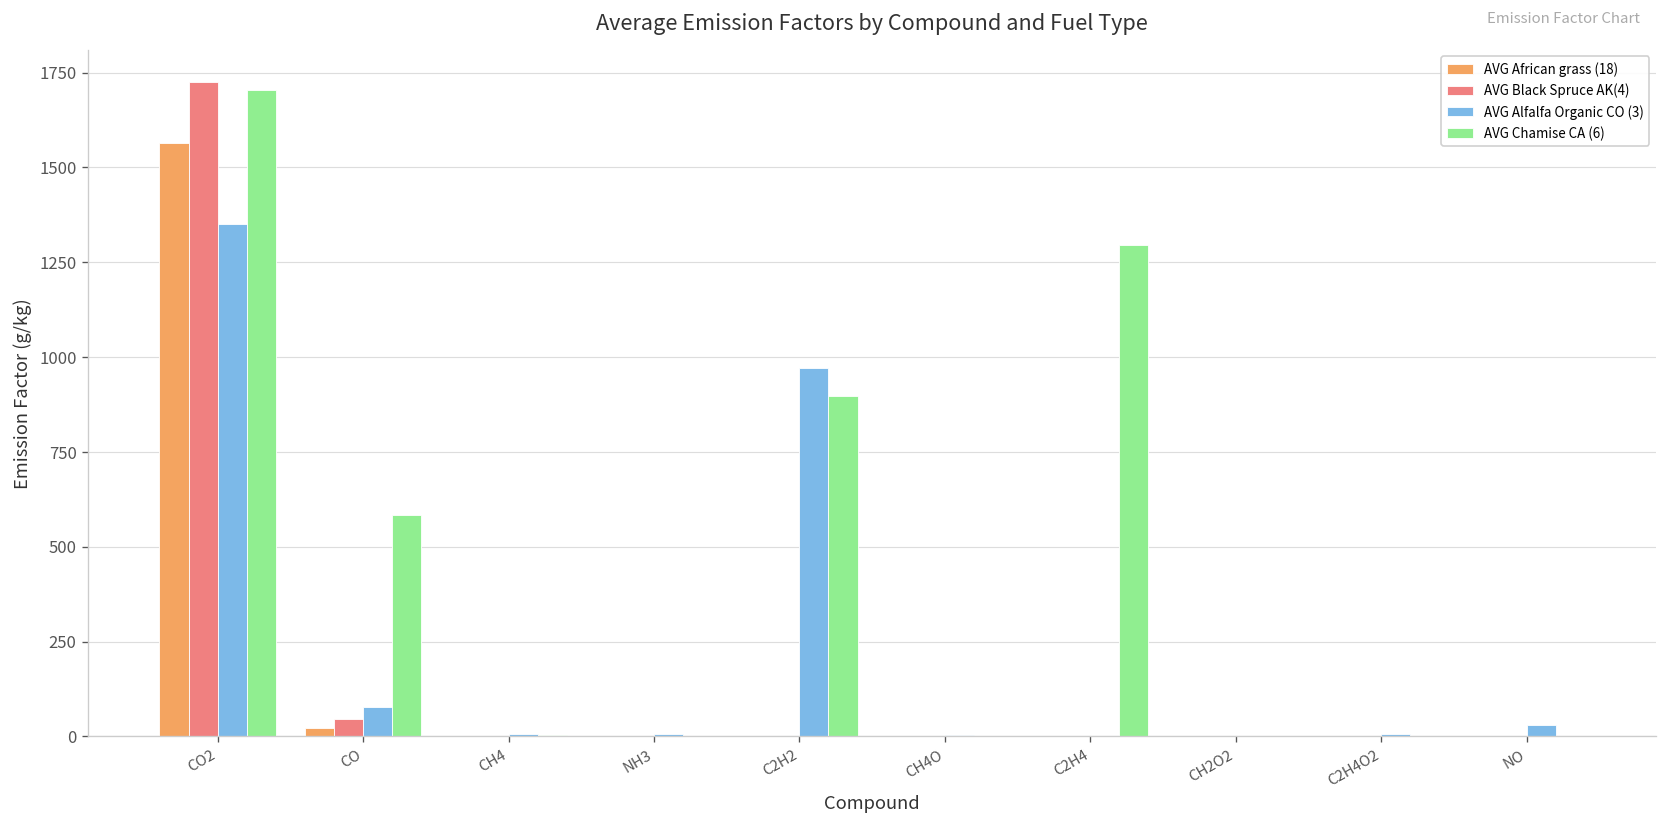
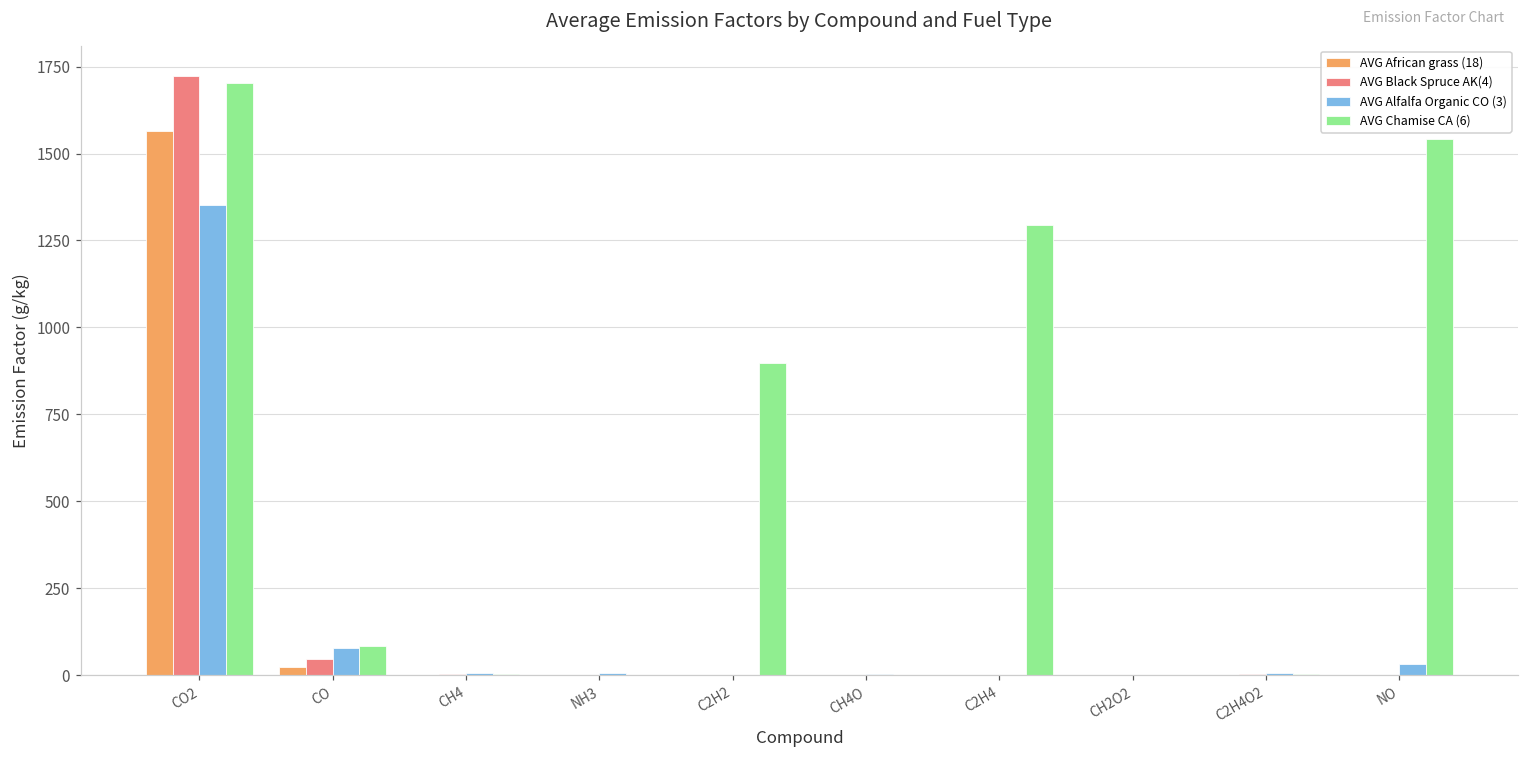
AVG Chamise CA (6), CO: 580 -> 80
AVG Alfalfa Organic CO (3), C2H2: 970 -> 0
AVG Chamise CA (6), NO: 0 -> 1540
